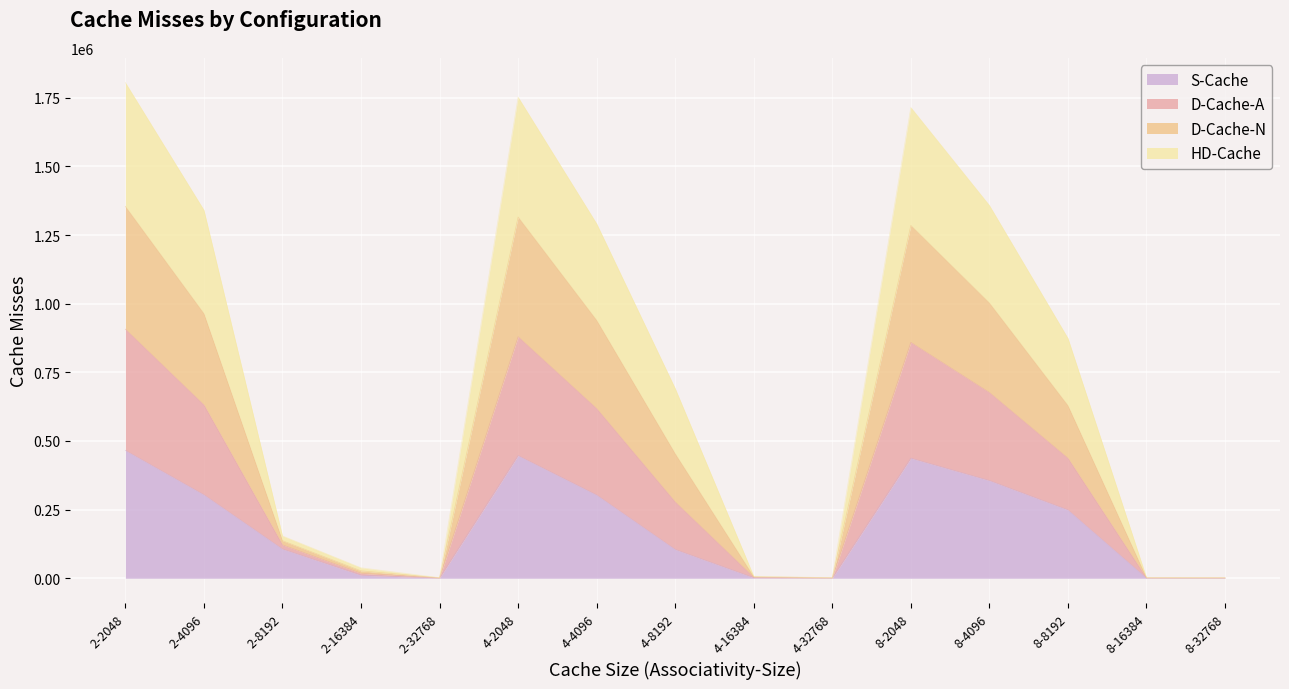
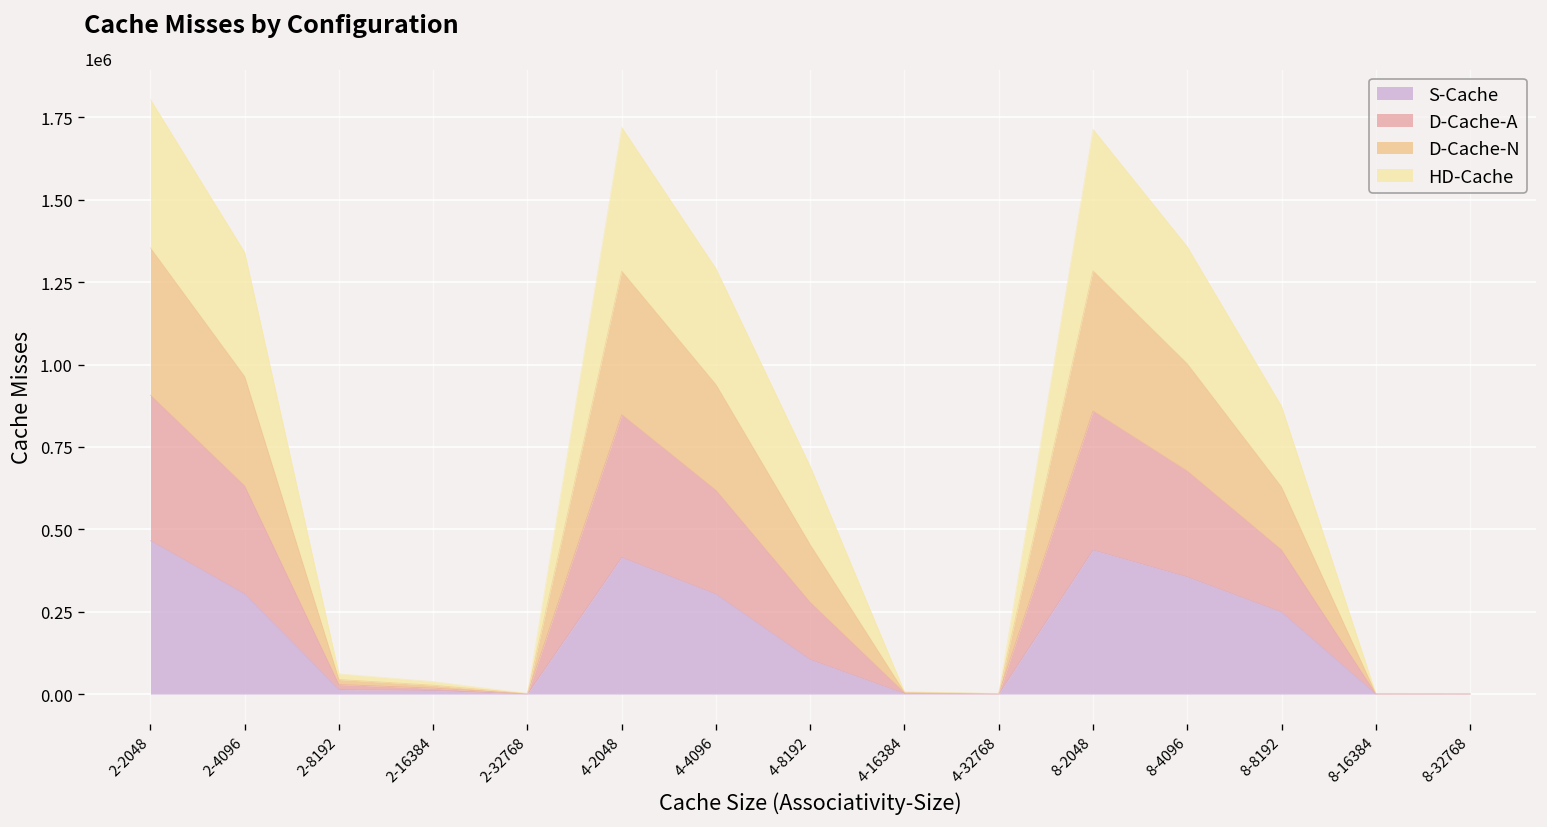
S-Cache, 2-8192: 110000 -> 10000
S-Cache, 4-2048: 450000 -> 410000
